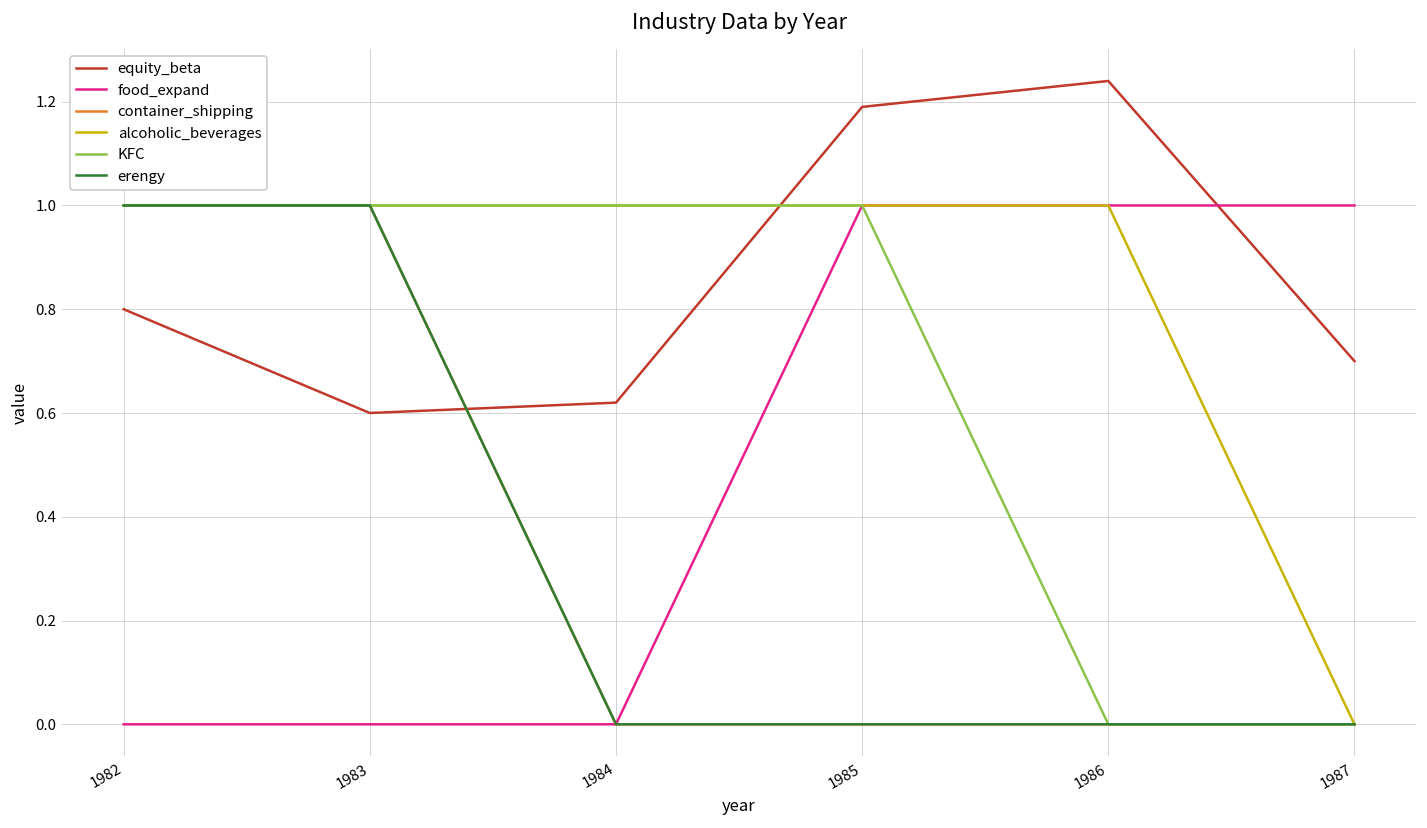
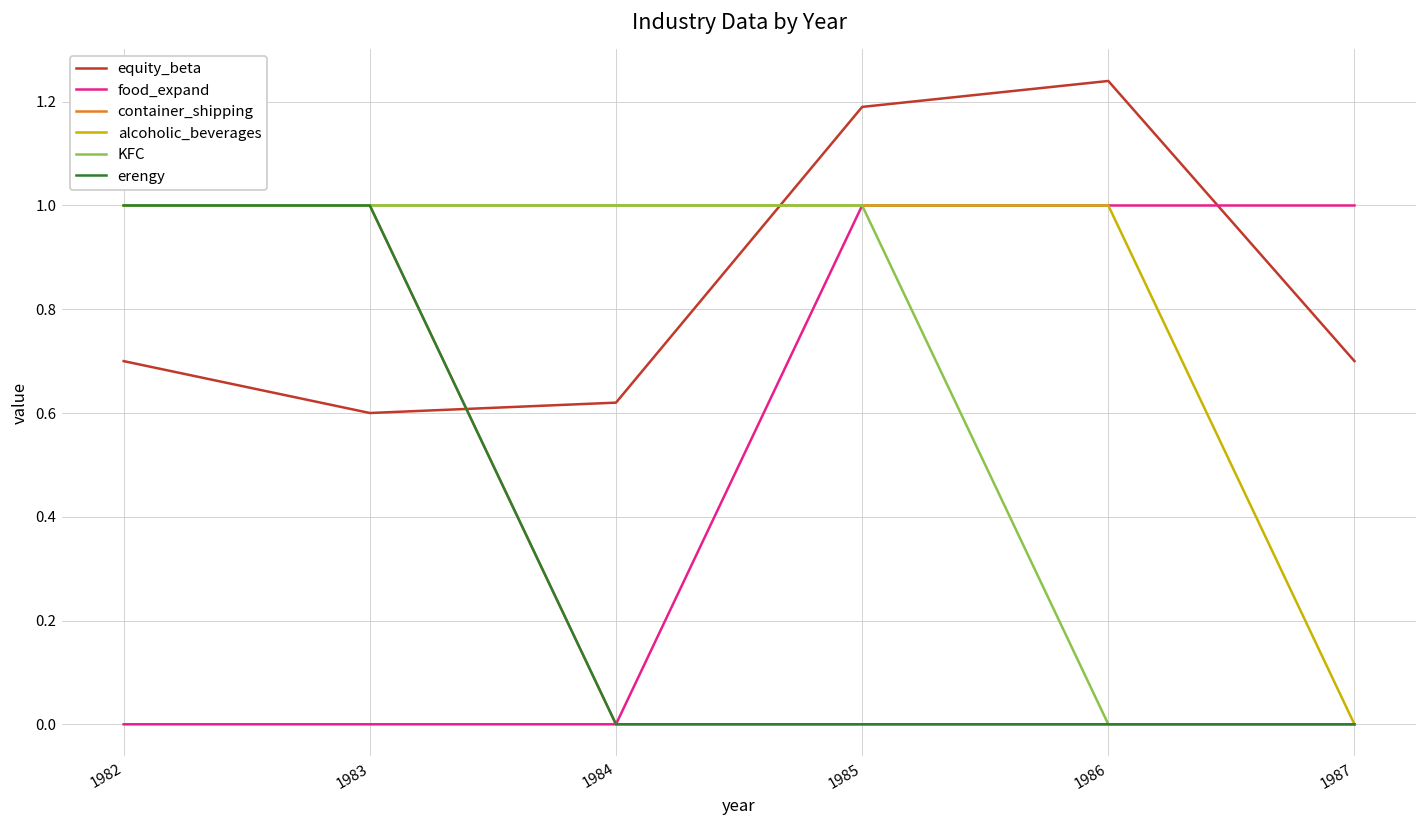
equity_beta, 1982: 0.8 -> 0.7
